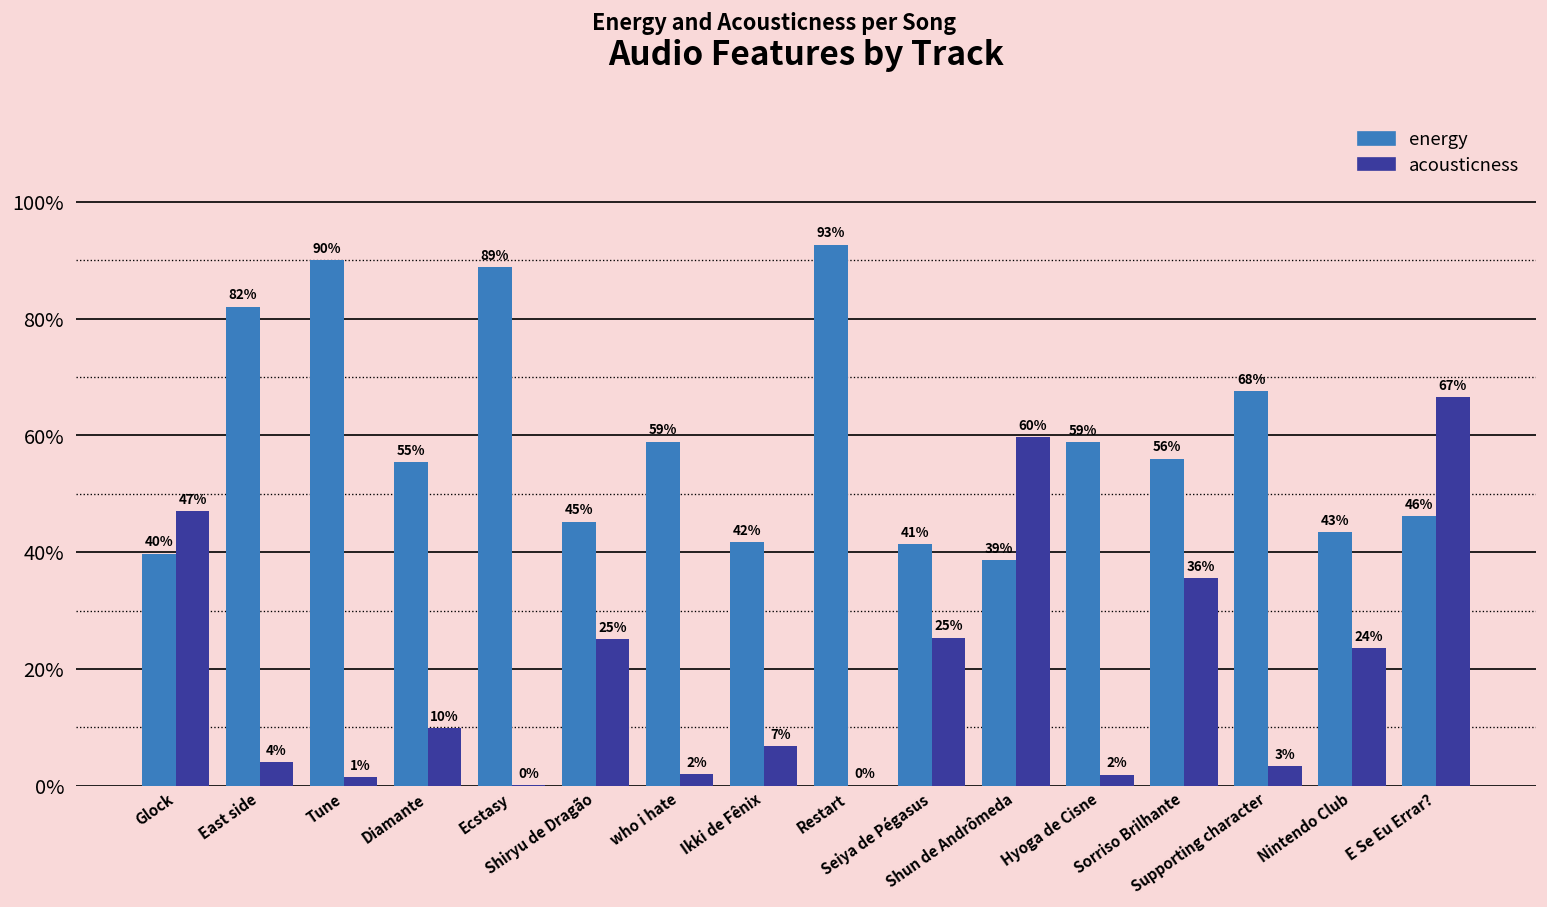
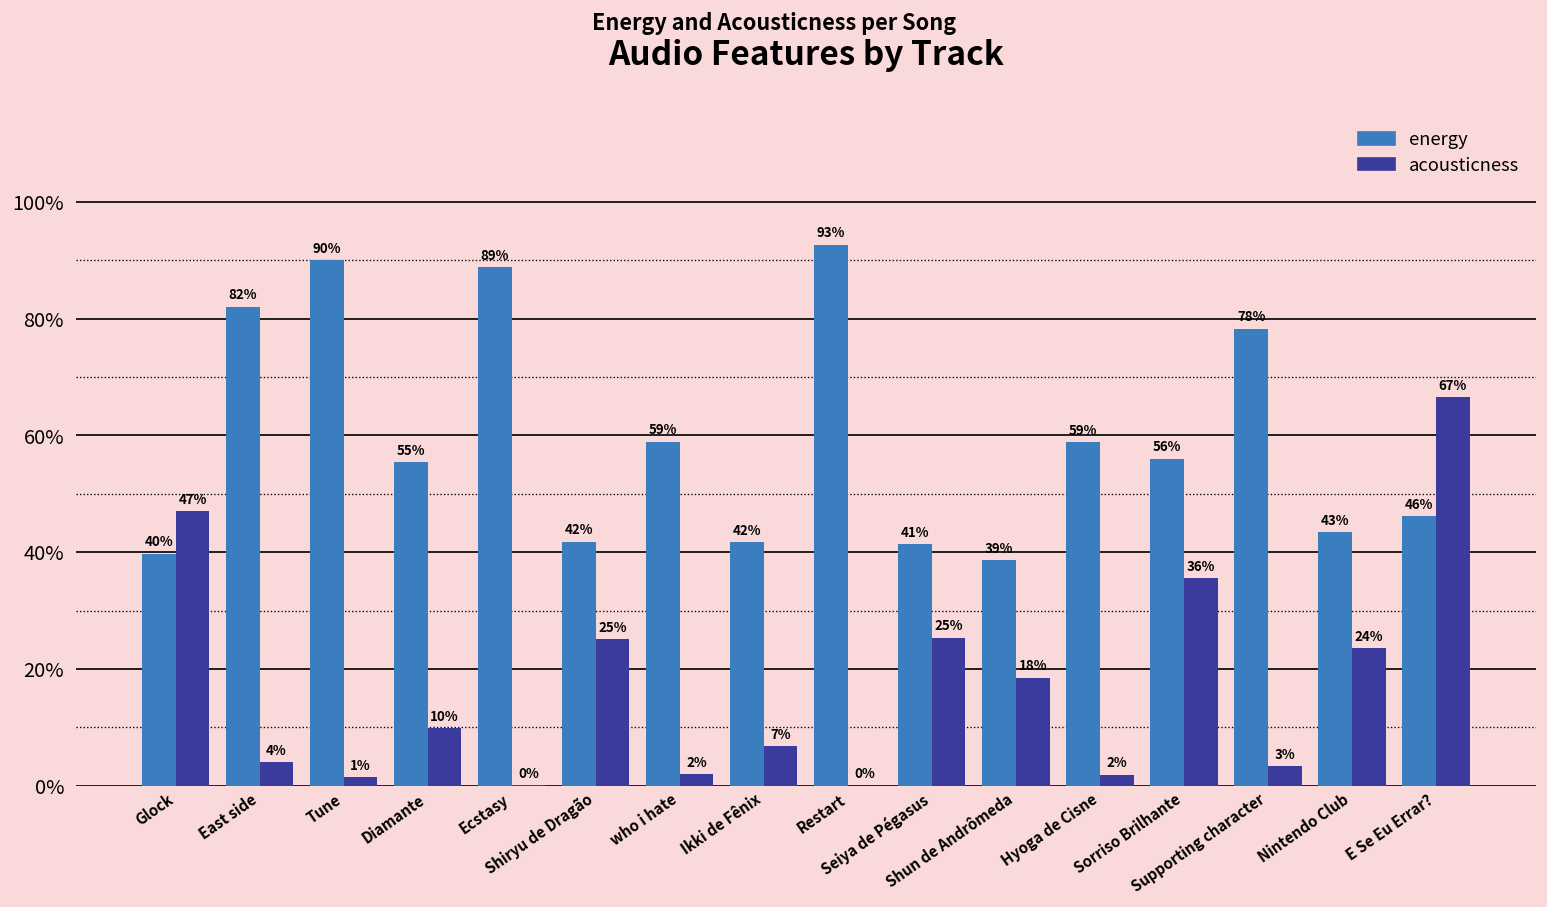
energy, Shiryu de Dragão: 45% -> 42%
acousticness, Shun de Andrômeda: 60% -> 18%
energy, Supporting character: 68% -> 78%
